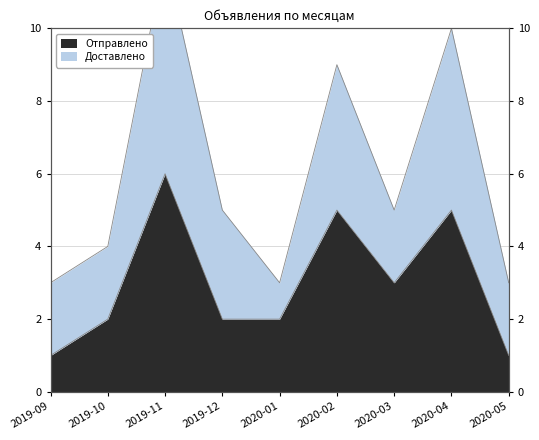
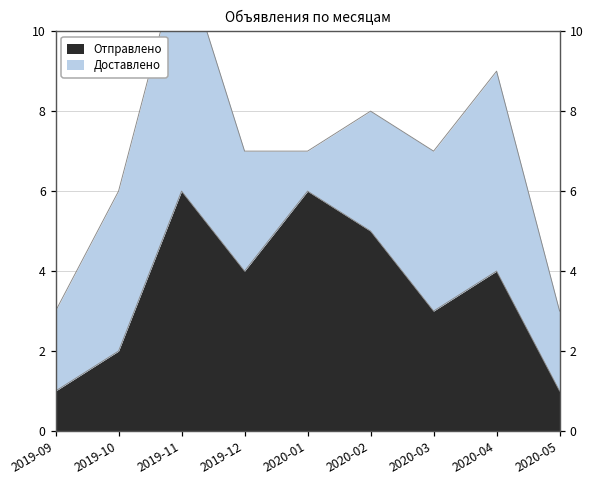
Доставлено, 2019-10: 2 -> 4
Отправлено, 2019-12: 2 -> 4
Отправлено, 2020-01: 2 -> 6
Доставлено, 2020-02: 4 -> 3
Доставлено, 2020-03: 2 -> 4
Отправлено, 2020-04: 5 -> 4
